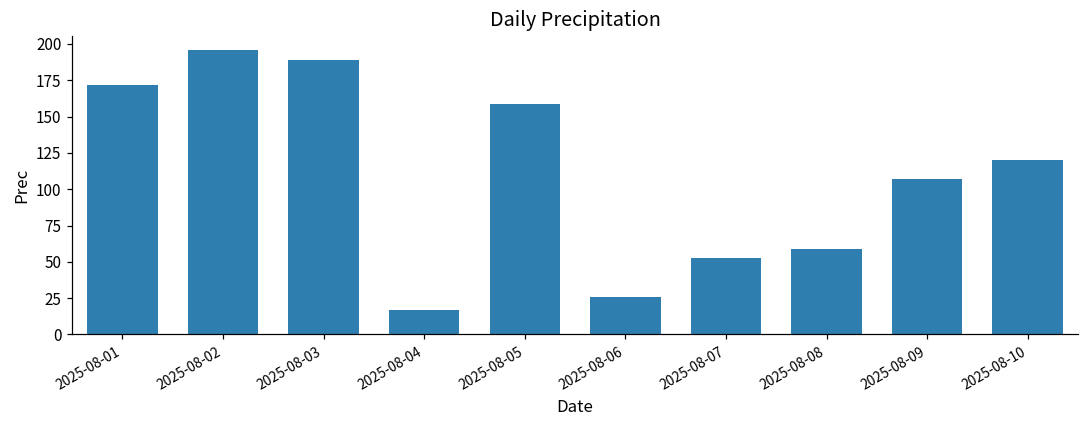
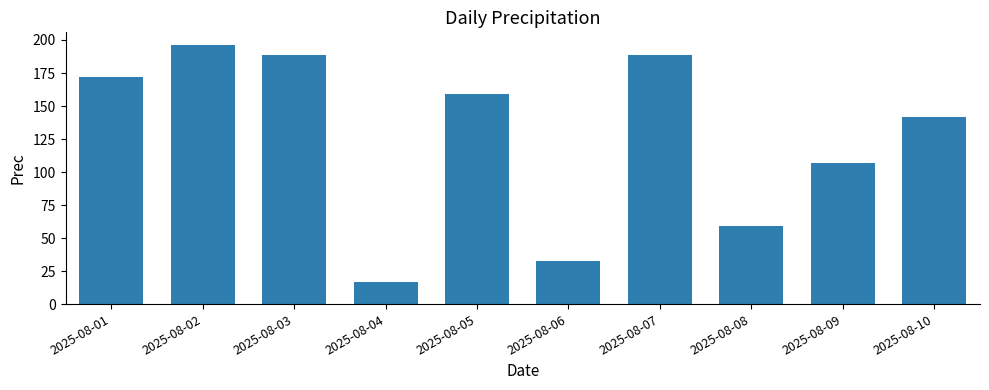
2025-08-06: 26 -> 33
2025-08-07: 53 -> 189
2025-08-10: 120 -> 142
